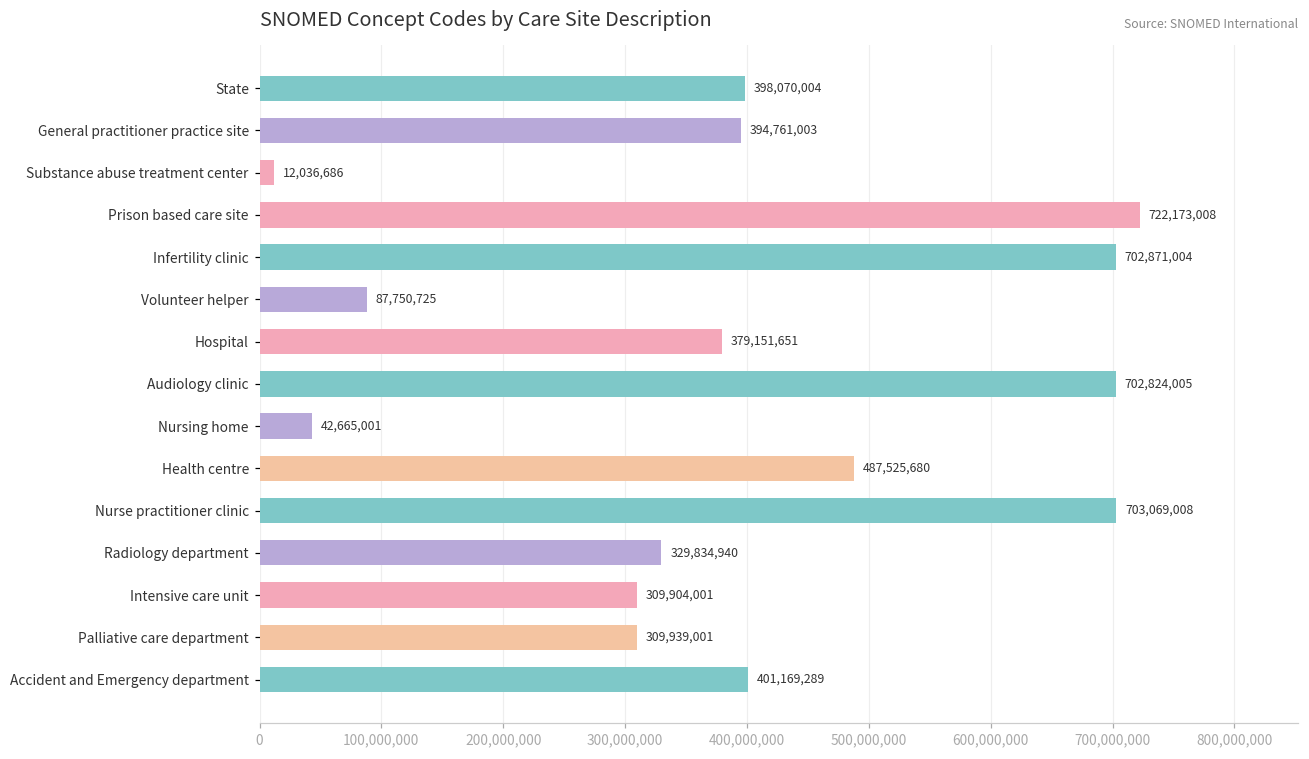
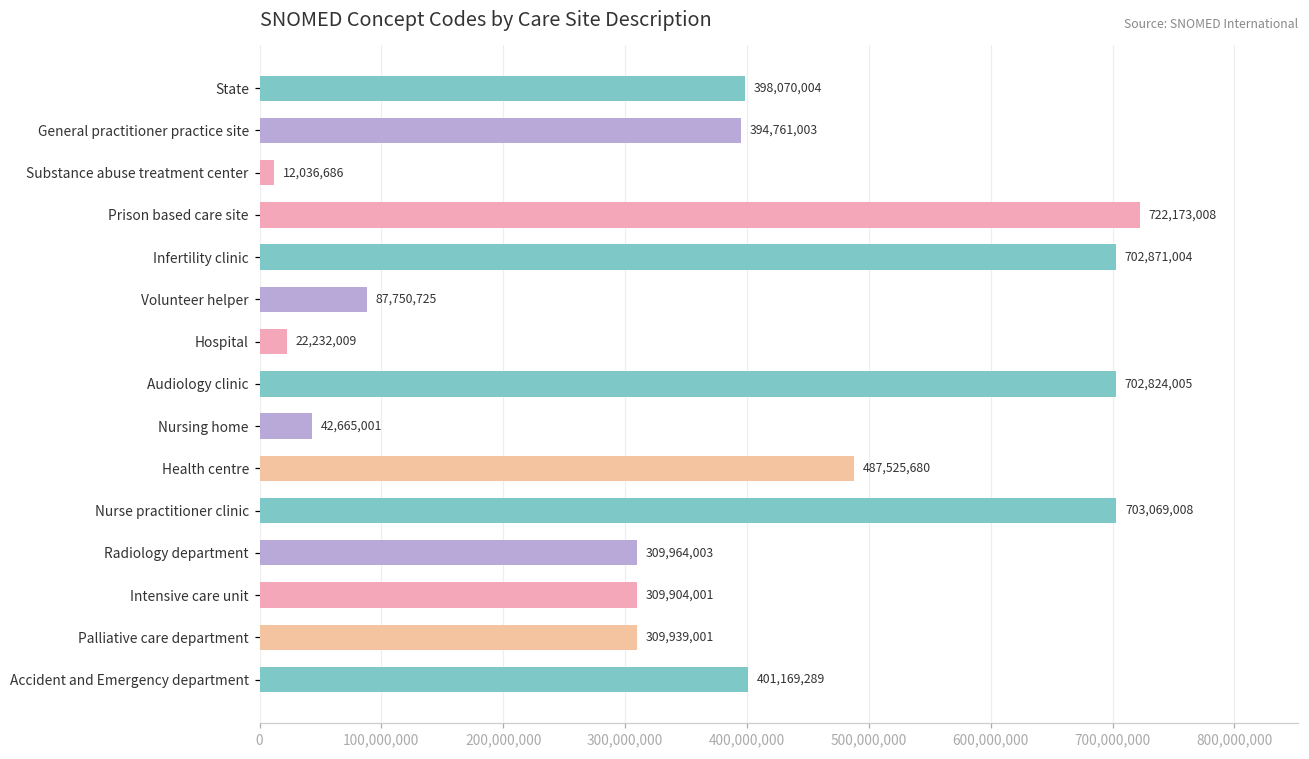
Hospital: 379,151,651 -> 22,232,009
Radiology department: 329,834,940 -> 309,964,003
